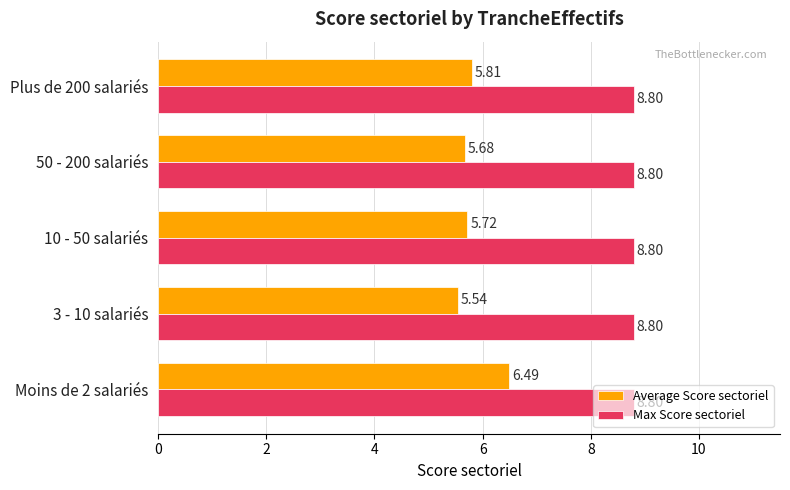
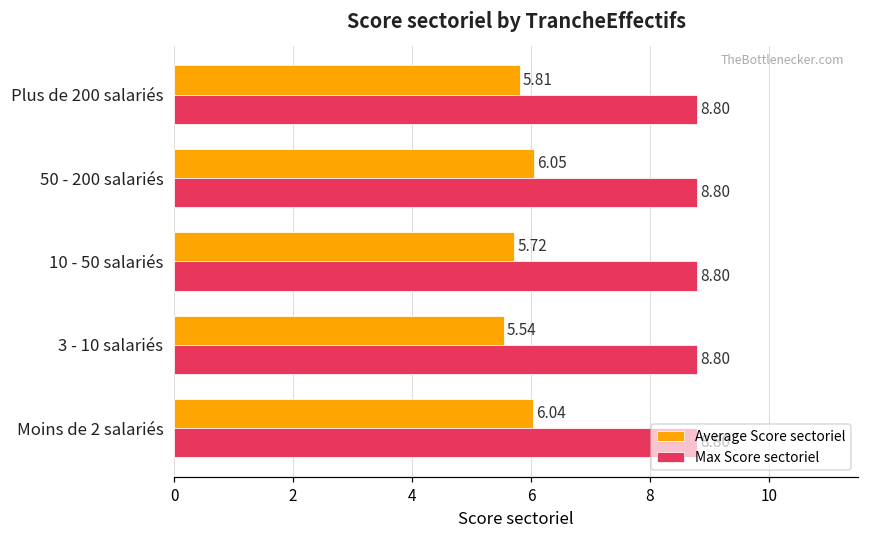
Average Score sectoriel, 50 - 200 salariés: 5.68 -> 6.05
Average Score sectoriel, Moins de 2 salariés: 6.49 -> 6.04
